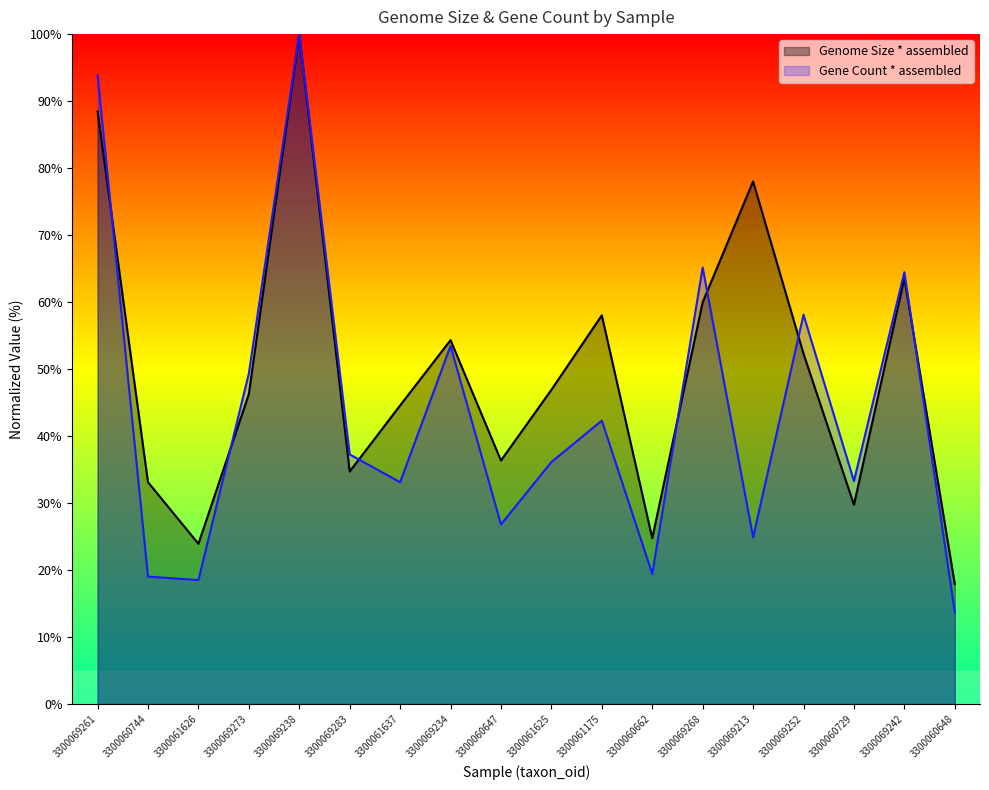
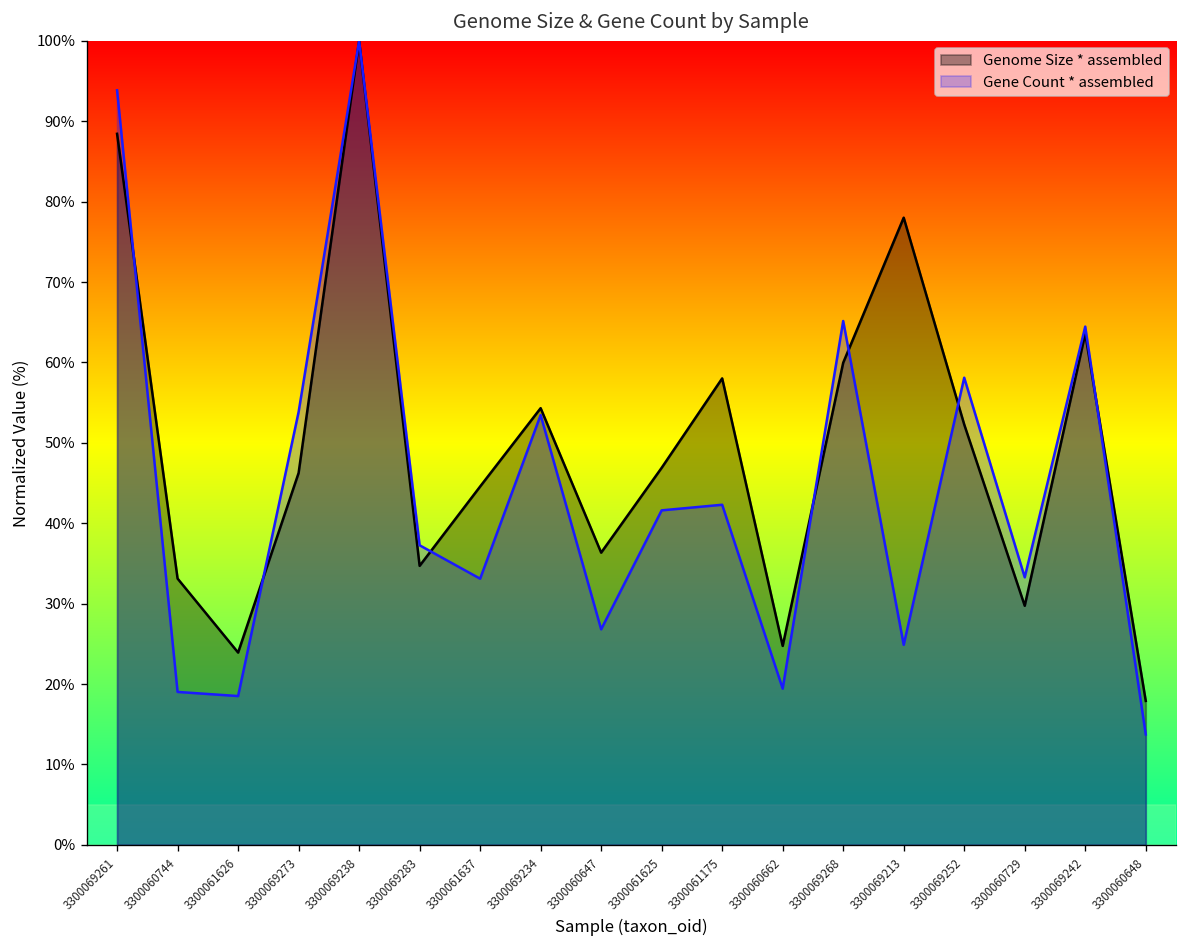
Gene Count * assembled, 3300069273: 49% -> 54%
Gene Count * assembled, 3300061625: 36% -> 42%
